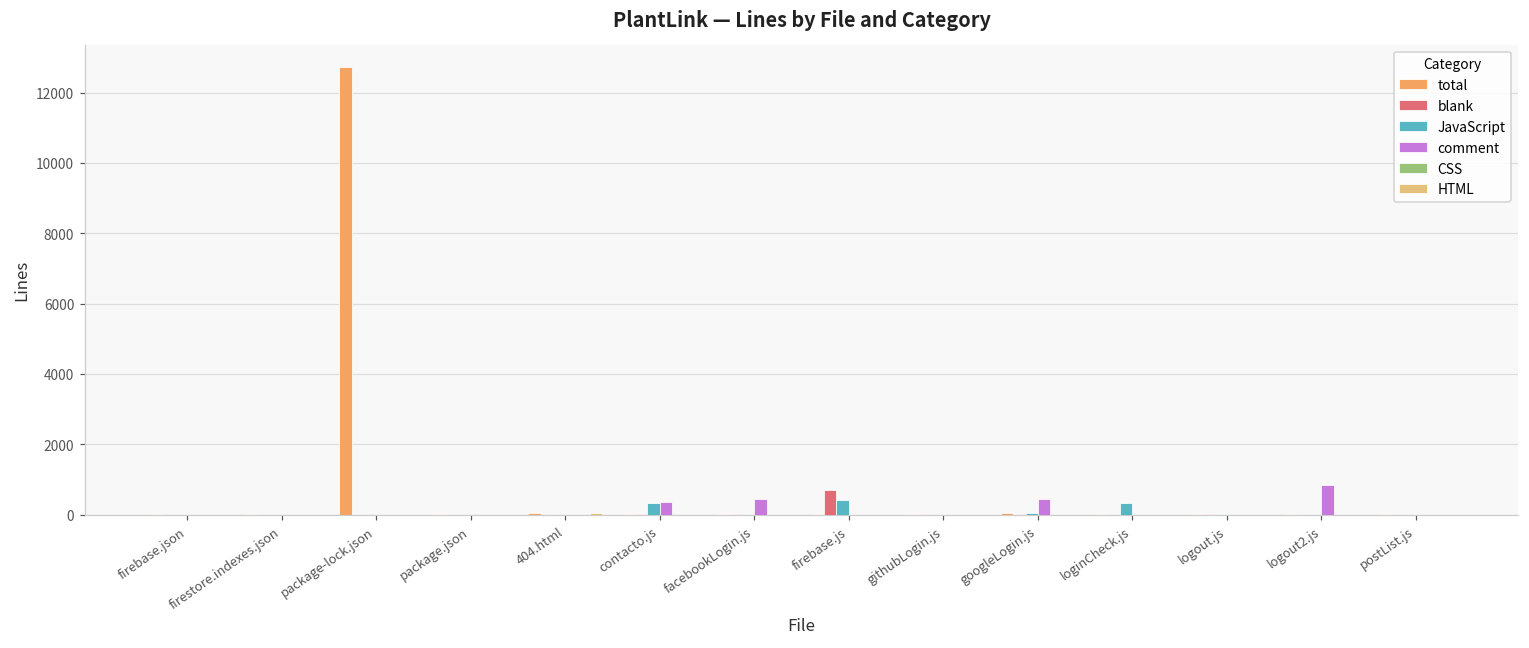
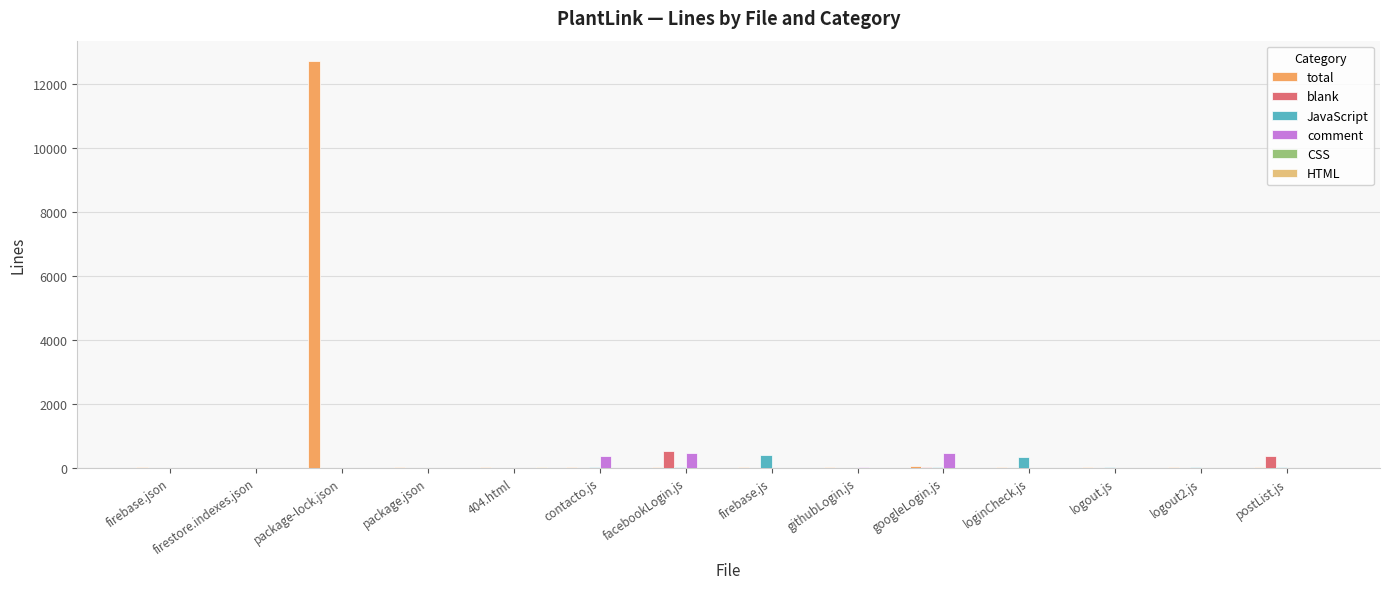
JavaScript, contacto.js: 300 -> 0
blank, facebookLogin.js: 0 -> 500
blank, firebase.js: 700 -> 0
comment, logout2.js: 800 -> 0
blank, postList.js: 0 -> 400
